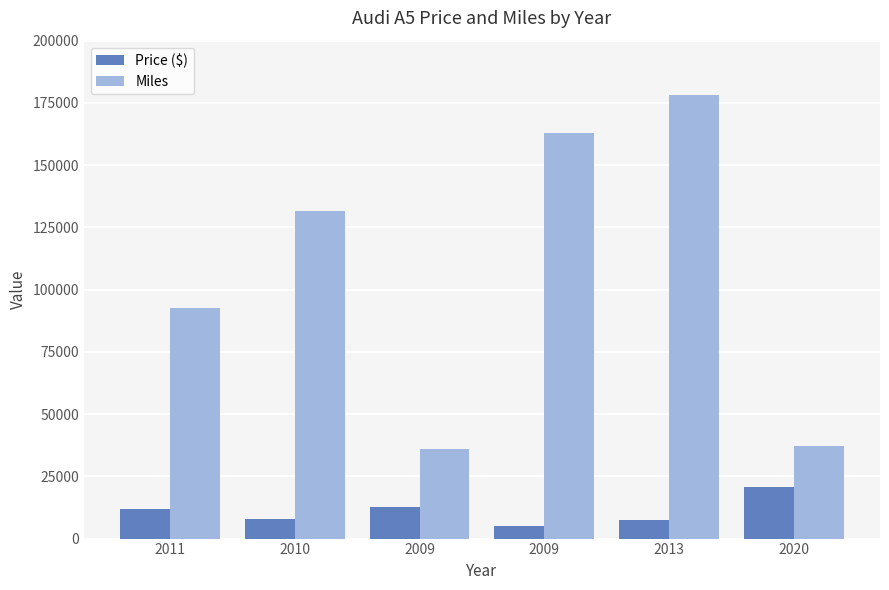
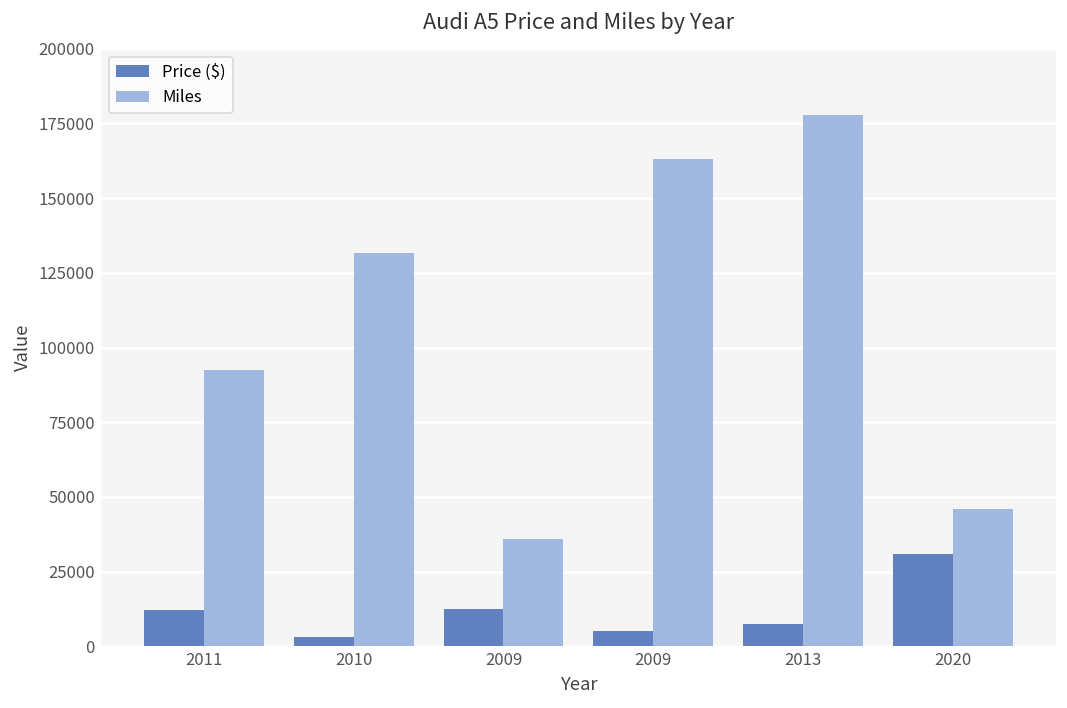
Price ($), 2010: 8000 -> 3000
Price ($), 2020: 21000 -> 31000
Miles, 2020: 37000 -> 46000
